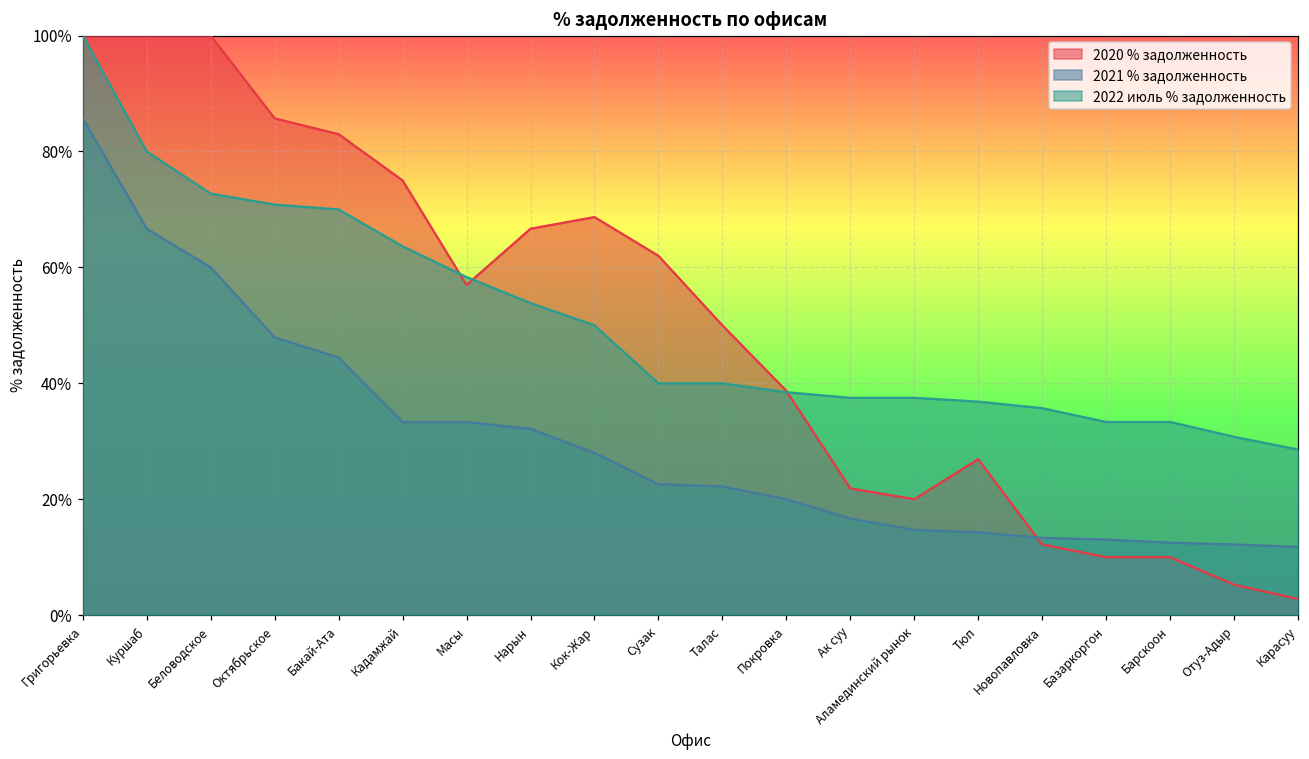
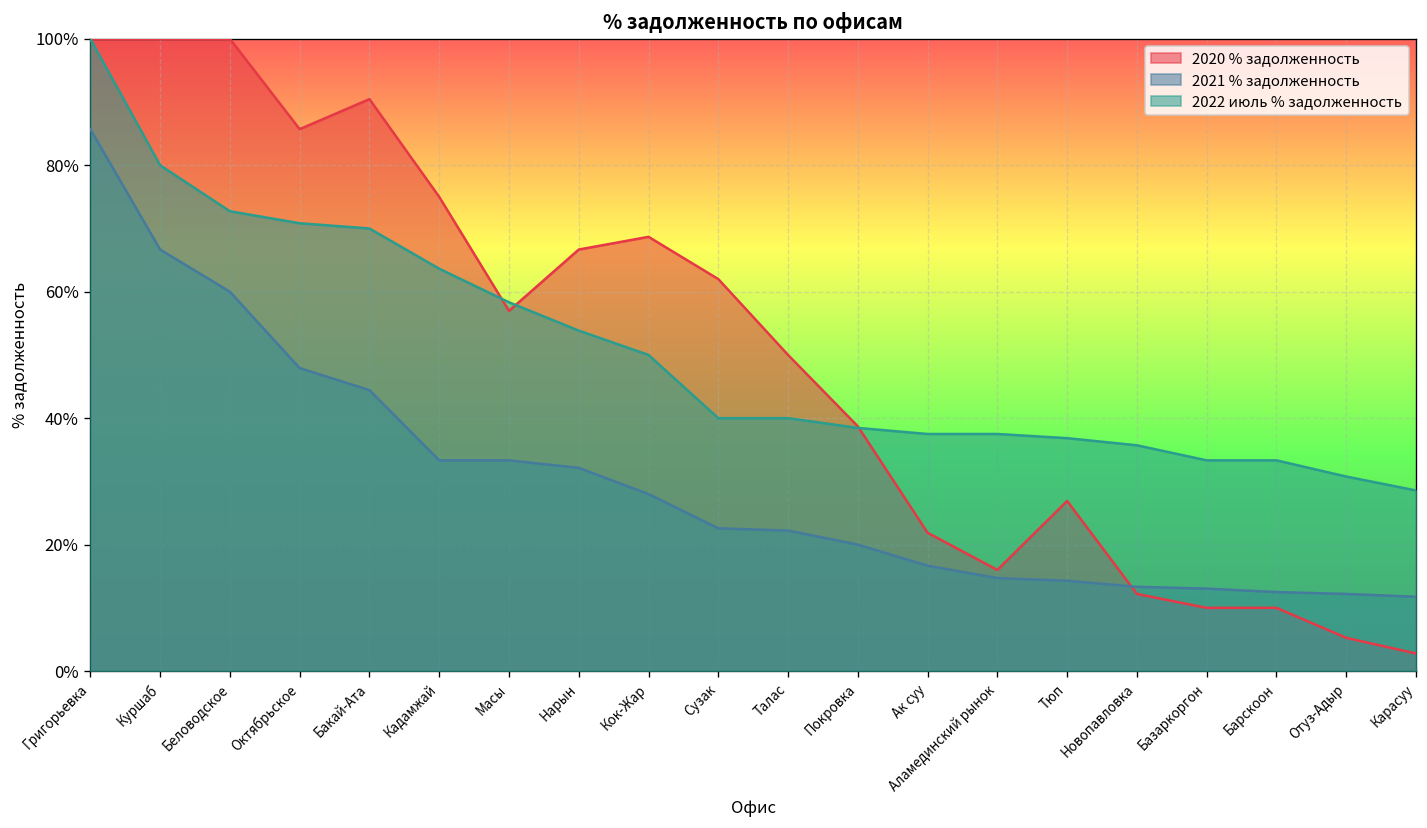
2020 % задолженность, Бакай-Ата: 83% -> 90%
2020 % задолженность, Аламединский рынок: 20% -> 16%
